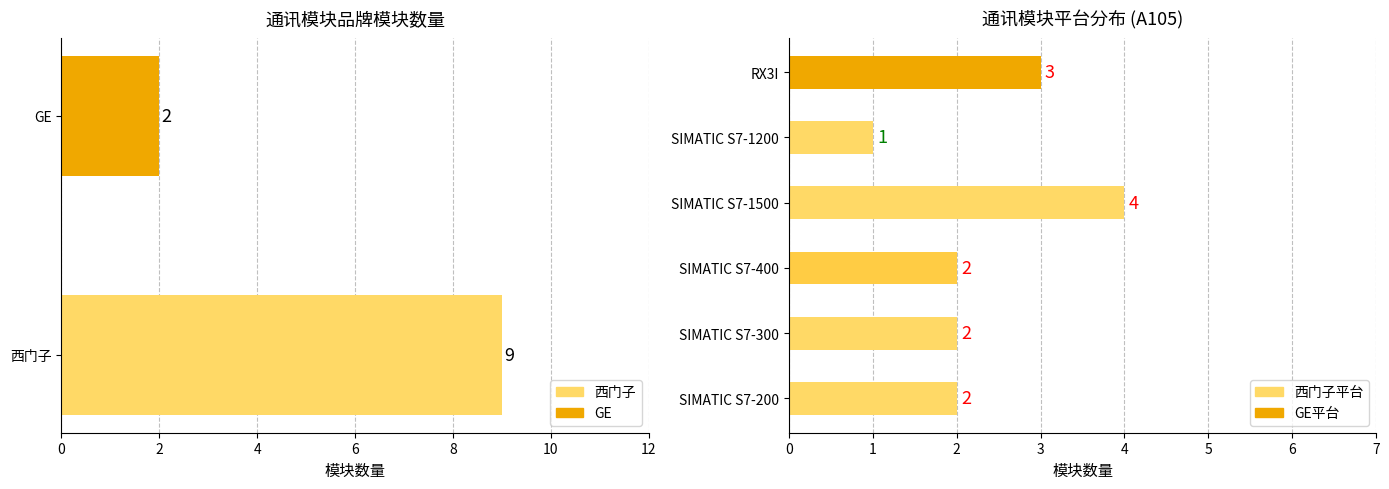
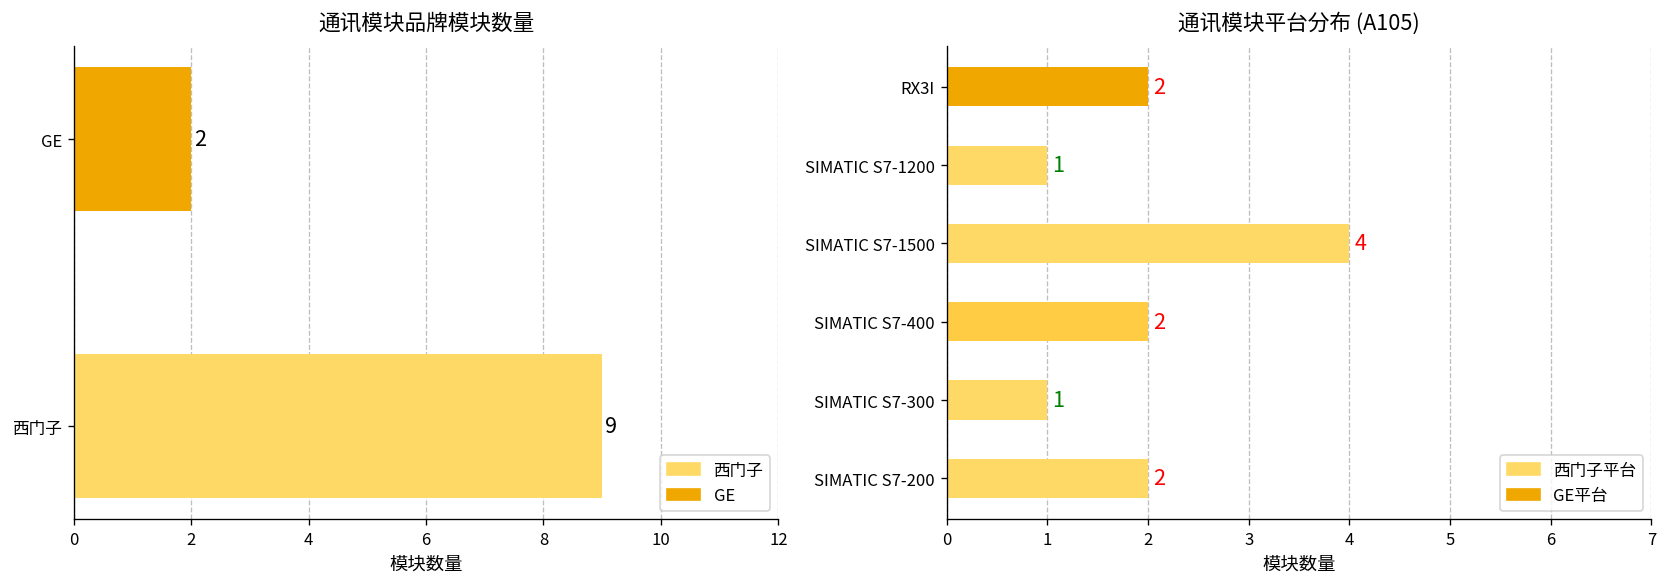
通讯模块平台分布 (A105), RX3I: 3 -> 2
通讯模块平台分布 (A105), SIMATIC S7-300: 2 -> 1
